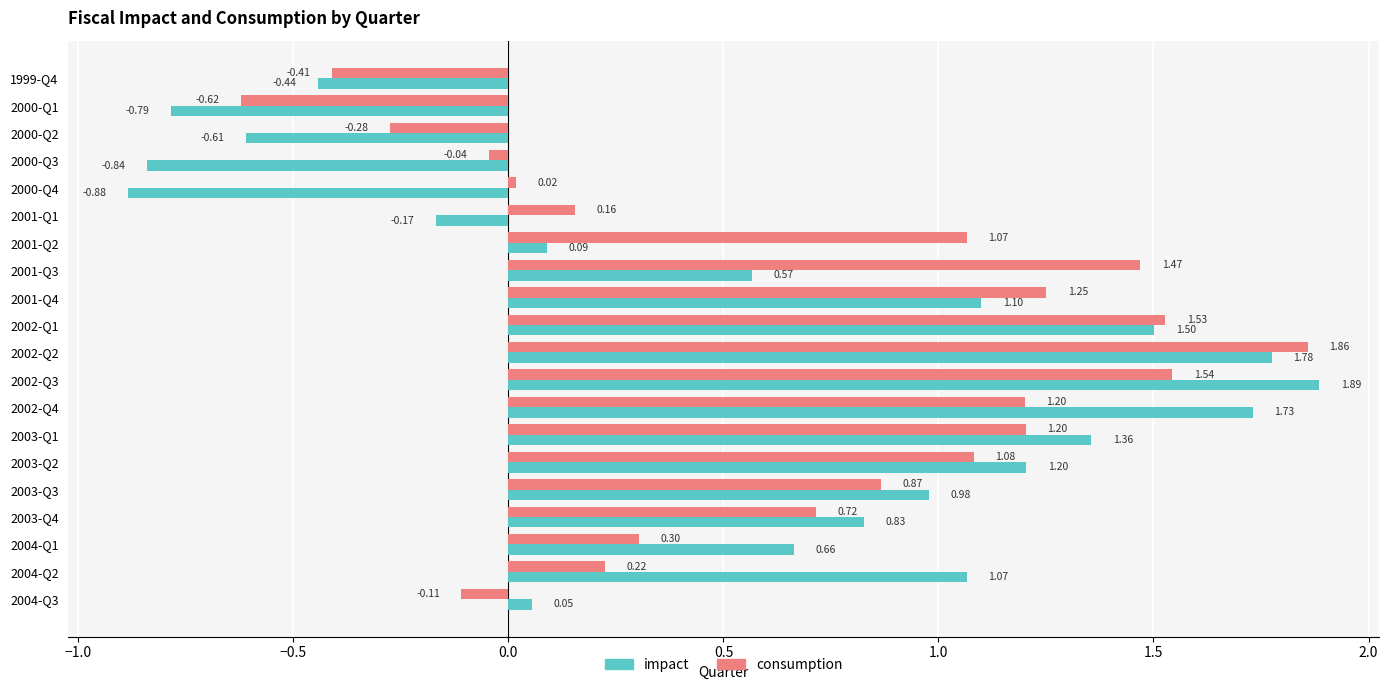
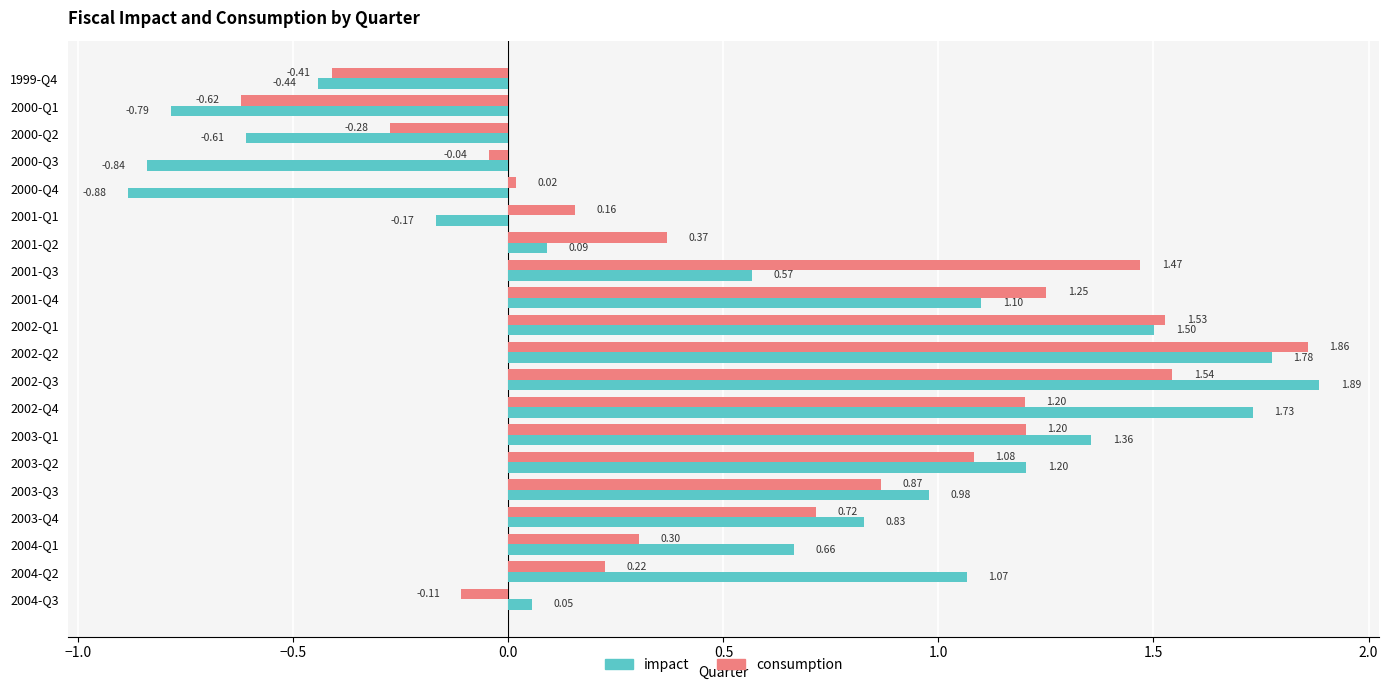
consumption, 2001-Q2: 1.07 -> 0.37
